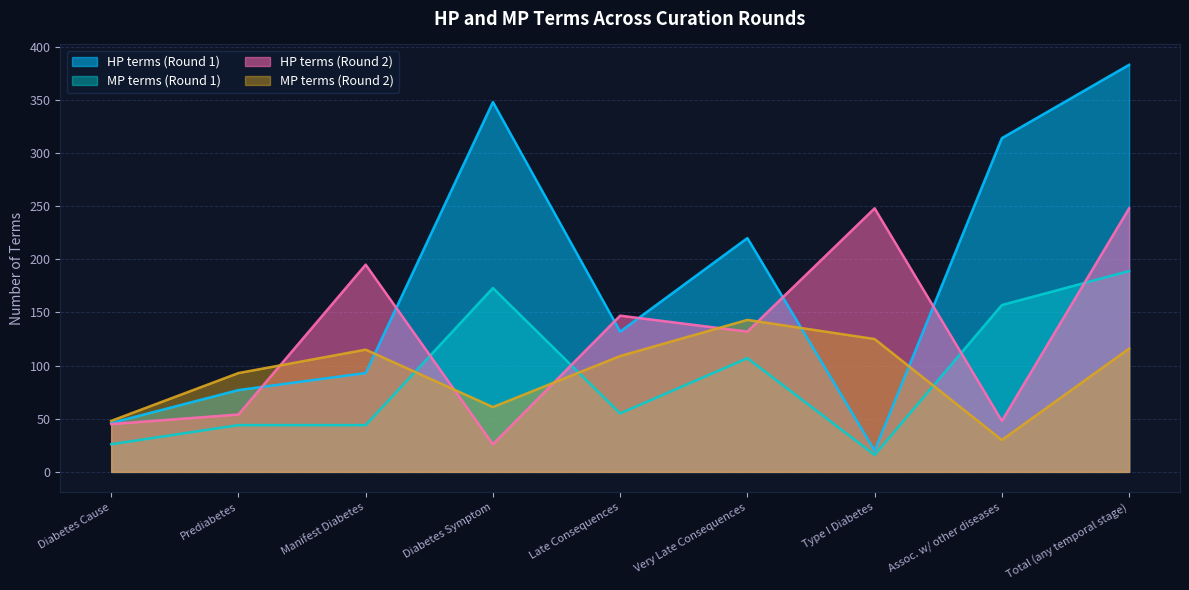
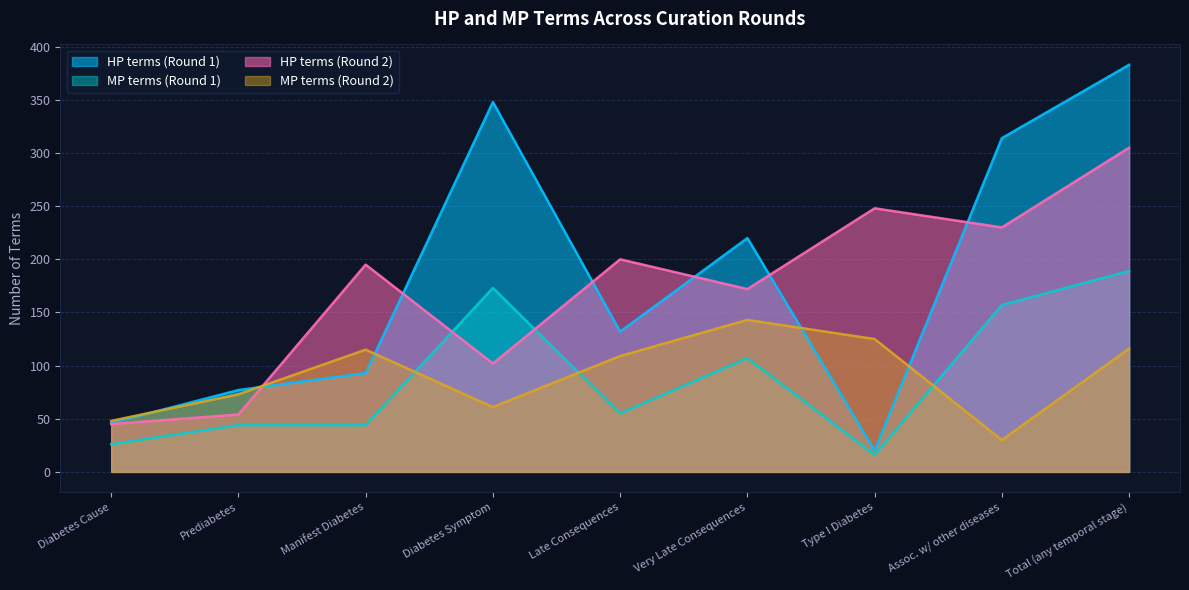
MP terms (Round 2), Prediabetes: 93 -> 73
HP terms (Round 2), Diabetes Symptom: 26 -> 102
HP terms (Round 2), Late Consequences: 147 -> 200
HP terms (Round 2), Very Late Consequences: 132 -> 172
HP terms (Round 2), Assoc. w/ other diseases: 48 -> 230
HP terms (Round 2), Total (any temporal stage): 248 -> 305
